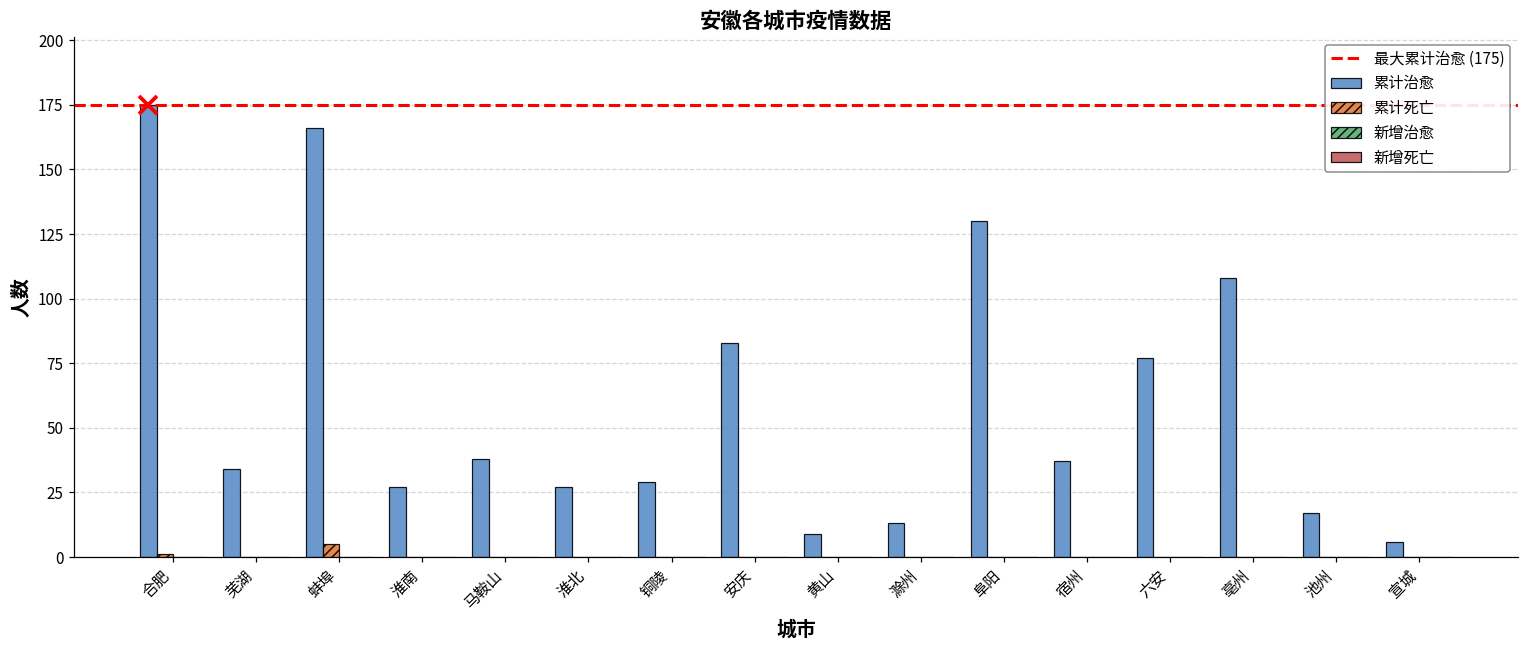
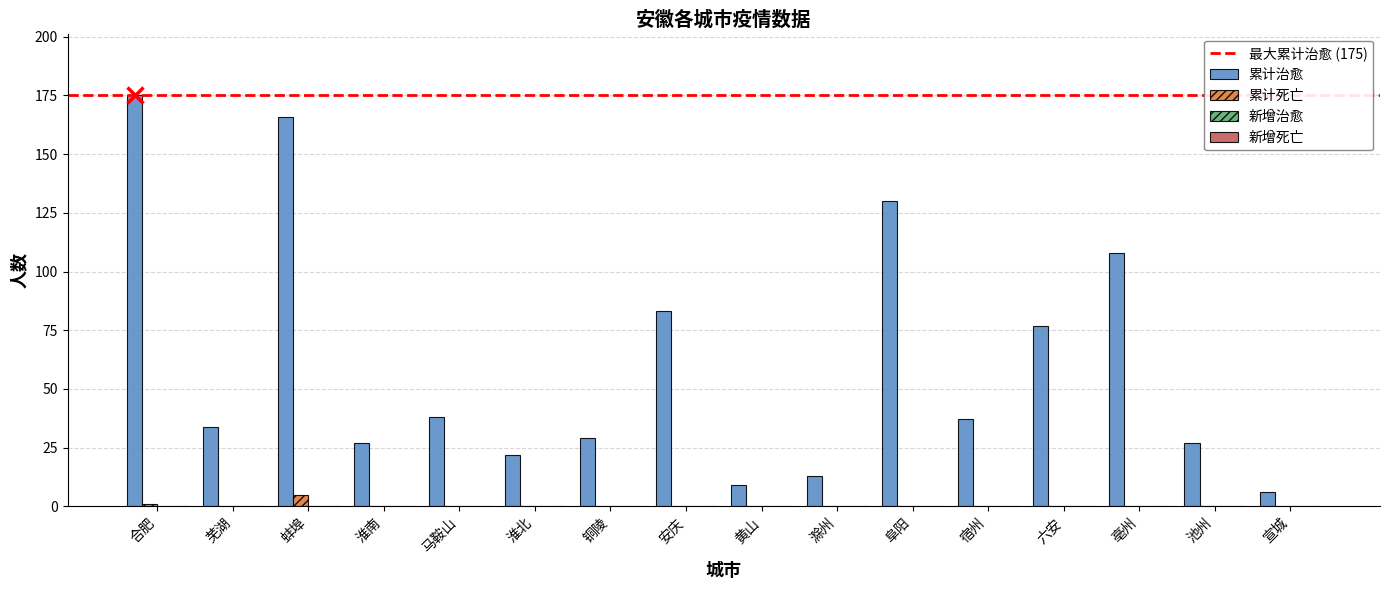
累计治愈, 淮北: 27 -> 22
累计治愈, 池州: 17 -> 27
